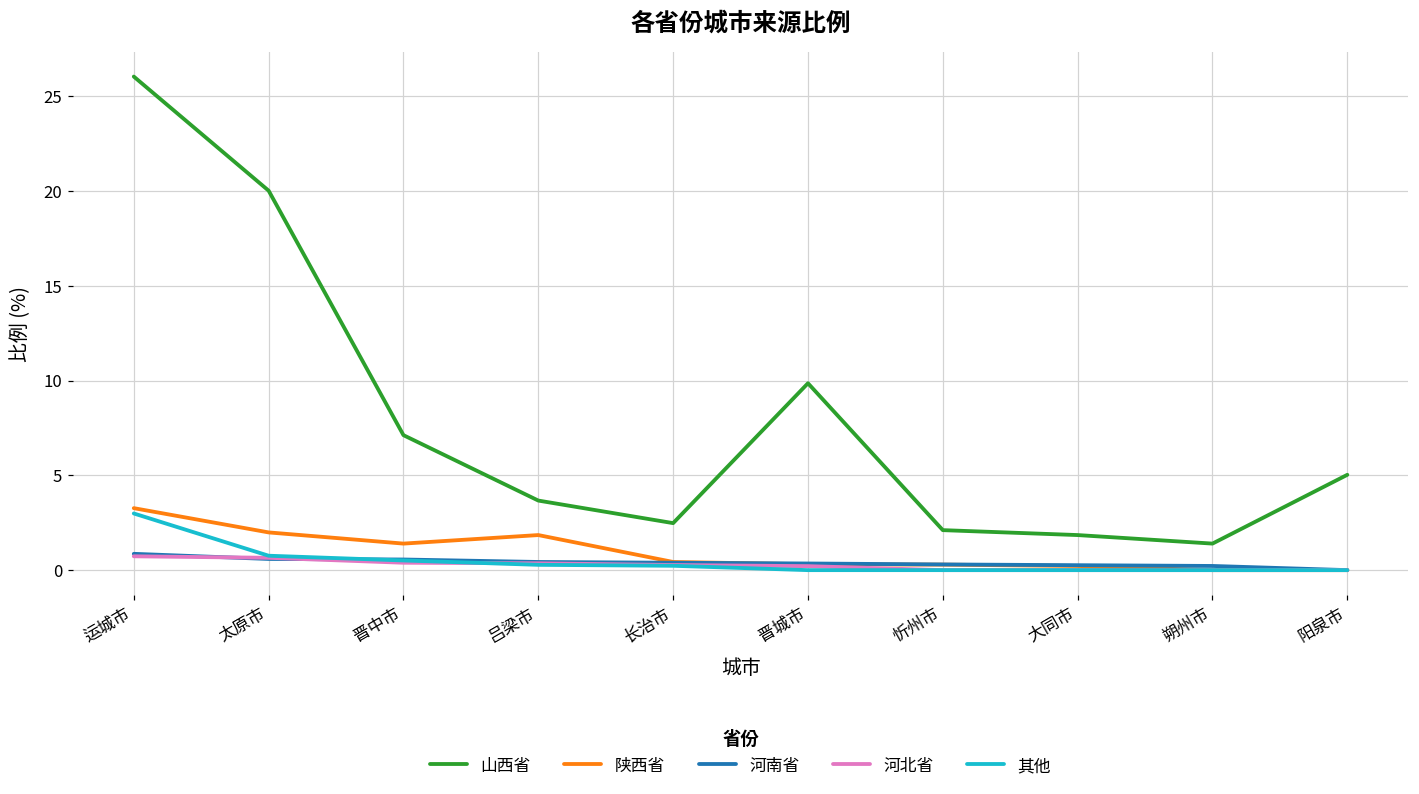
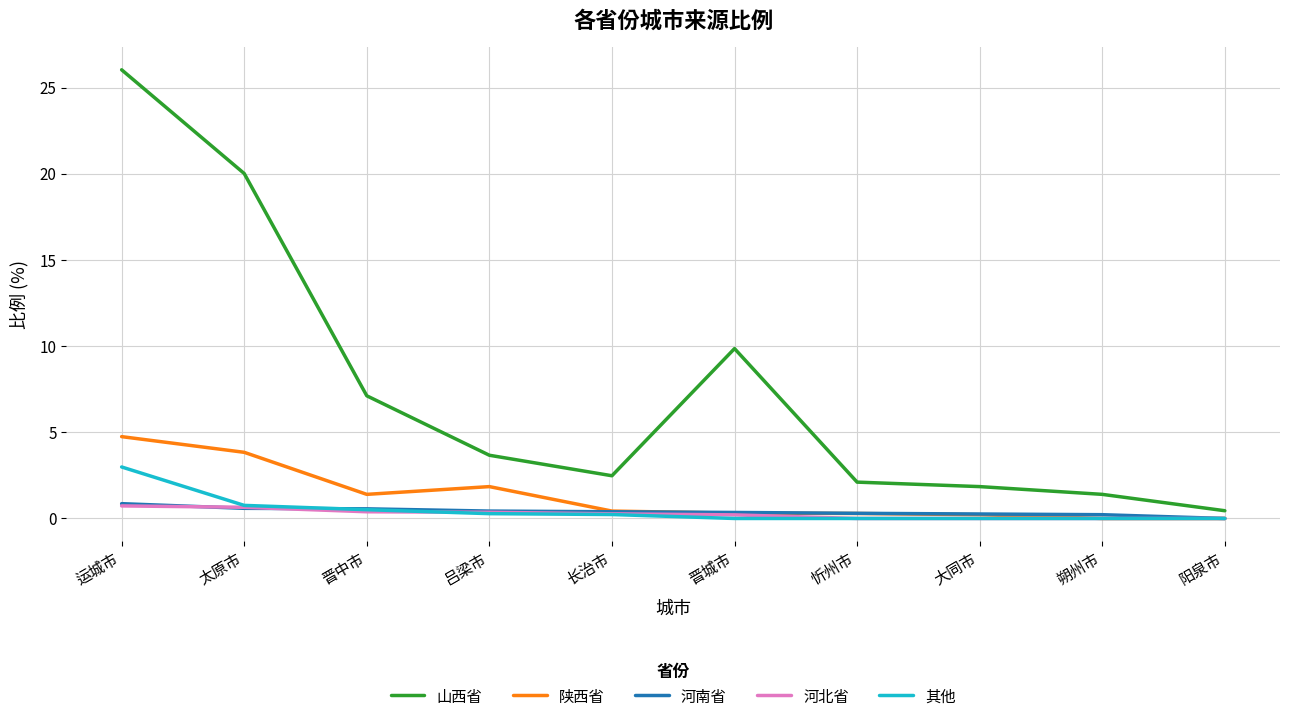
陕西省, 运城市: 3.3 -> 4.8
陕西省, 太原市: 2.0 -> 3.8
山西省, 阳泉市: 5.0 -> 0.5
